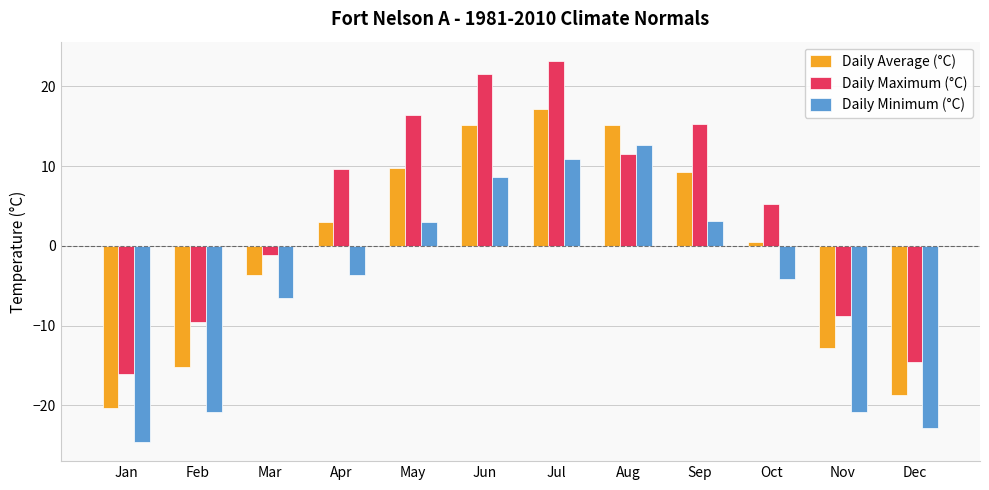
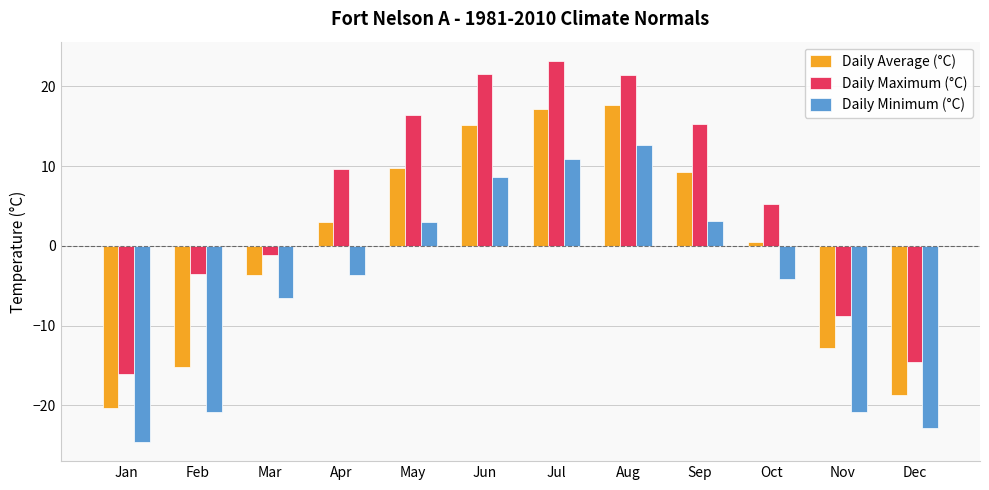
Daily Maximum (°C), Feb: -10 -> -4
Daily Average (°C), Aug: 15 -> 18
Daily Maximum (°C), Aug: 12 -> 21
